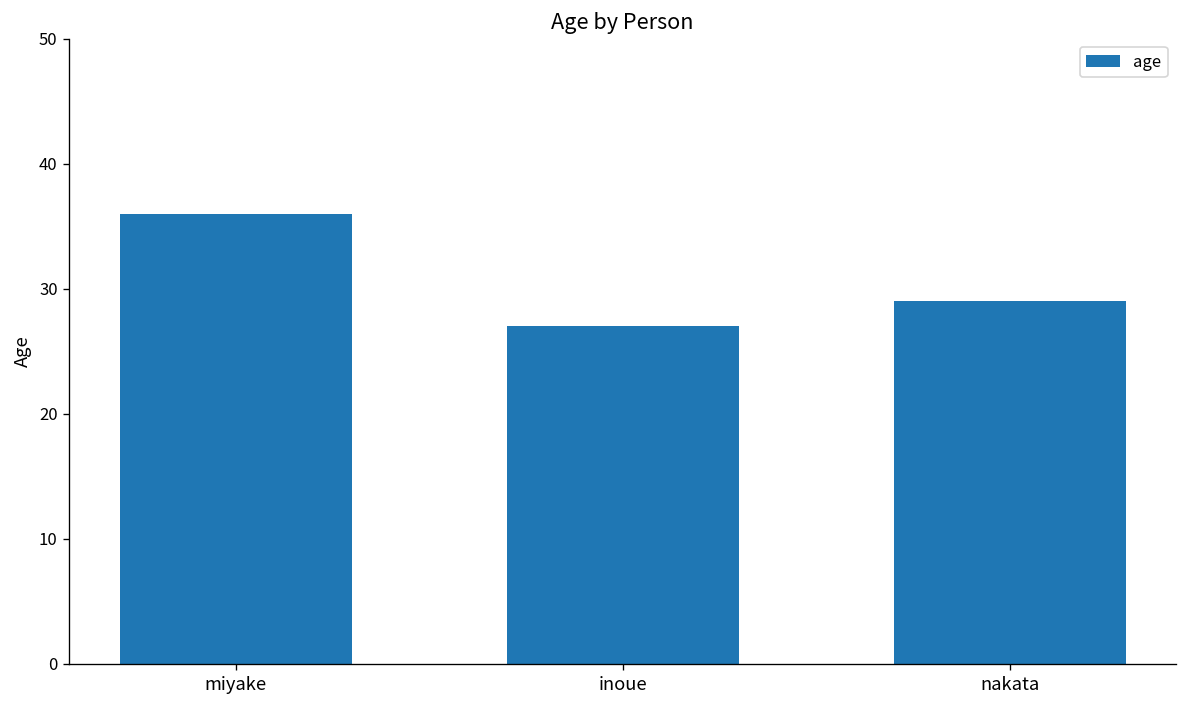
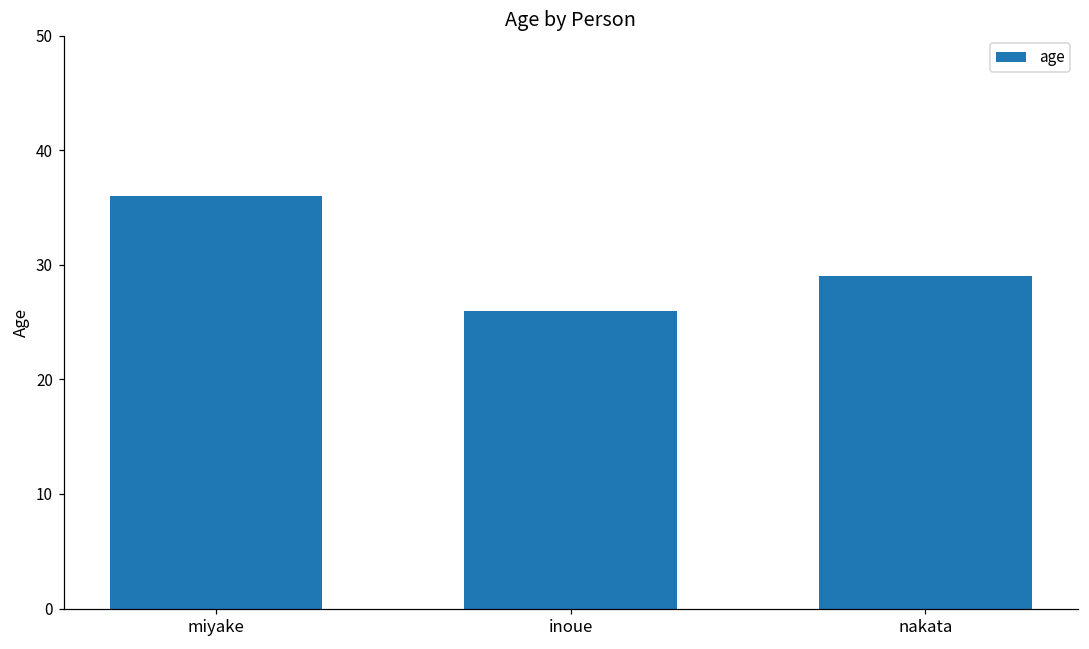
inoue: 27 -> 26
